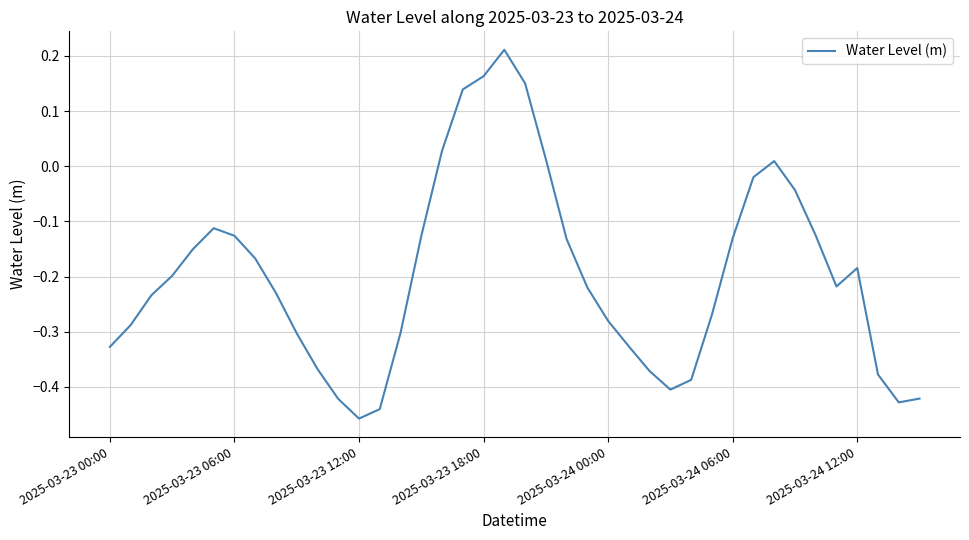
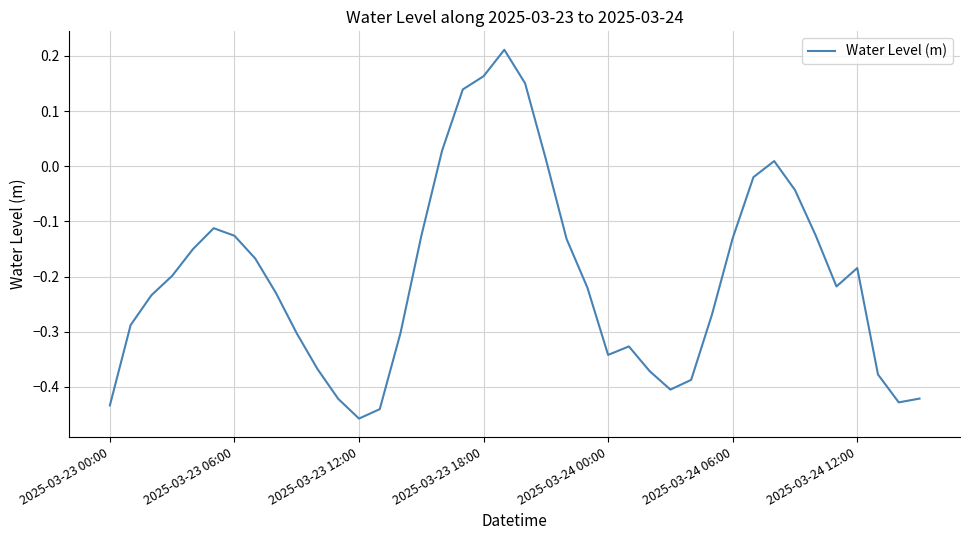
2025-03-23 00:00: -0.33 -> -0.43
2025-03-24 00:00: -0.28 -> -0.34
